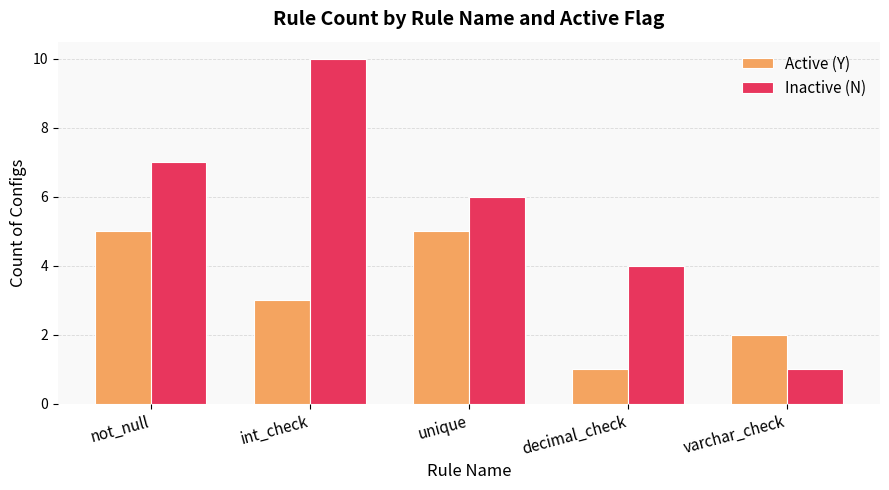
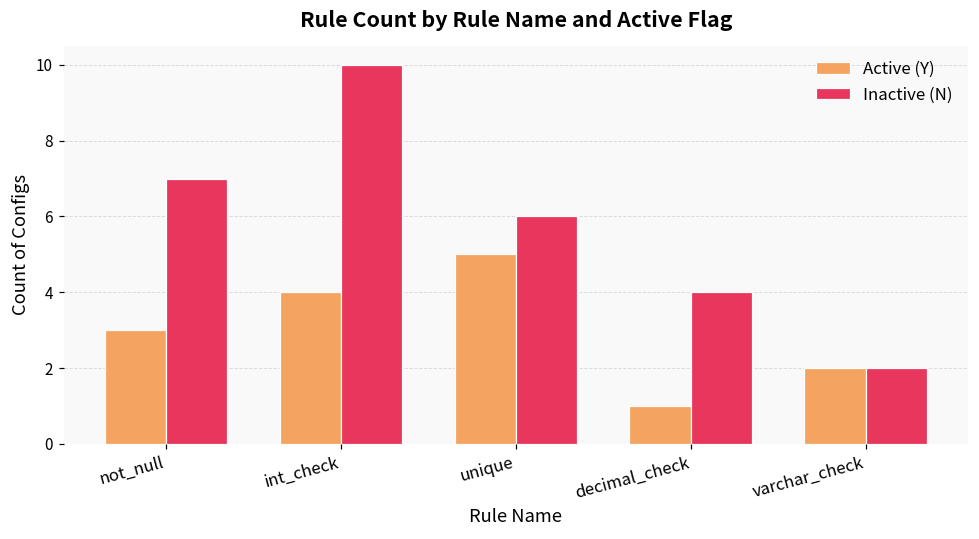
Active (Y), not_null: 5 -> 3
Active (Y), int_check: 3 -> 4
Inactive (N), varchar_check: 1 -> 2
